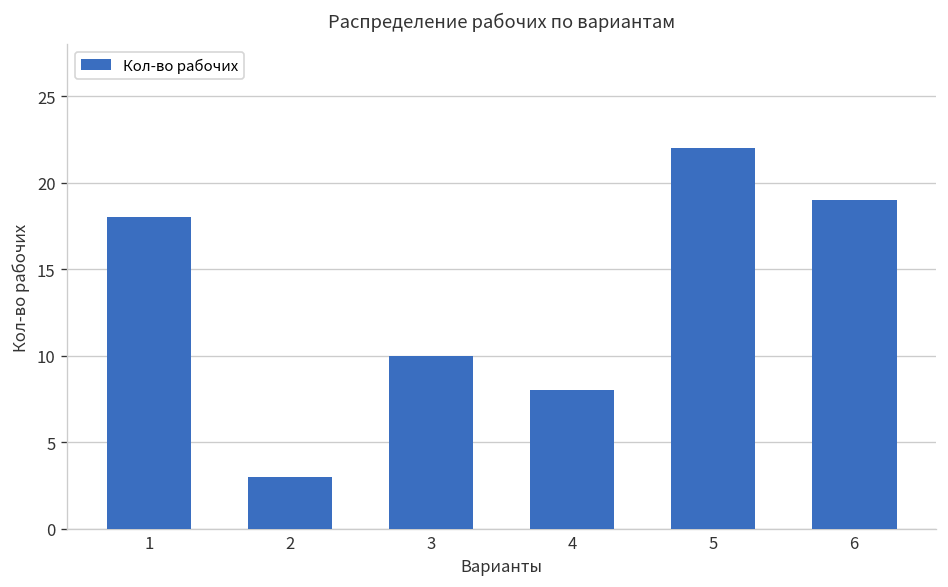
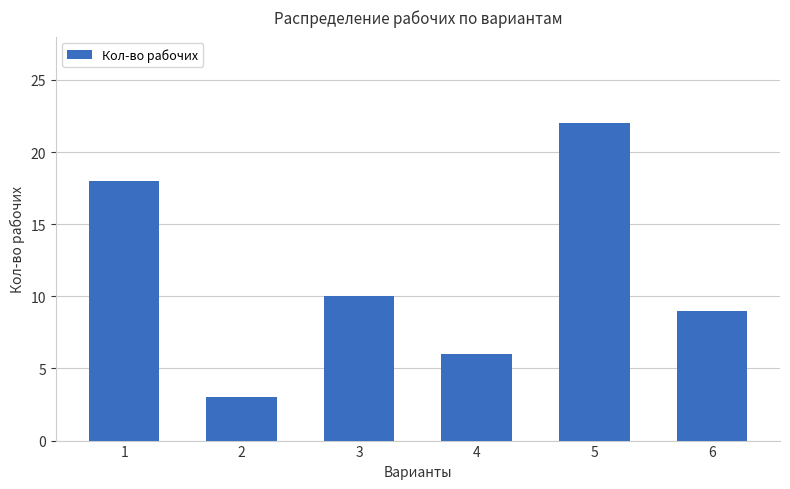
4: 8 -> 6
6: 19 -> 9
